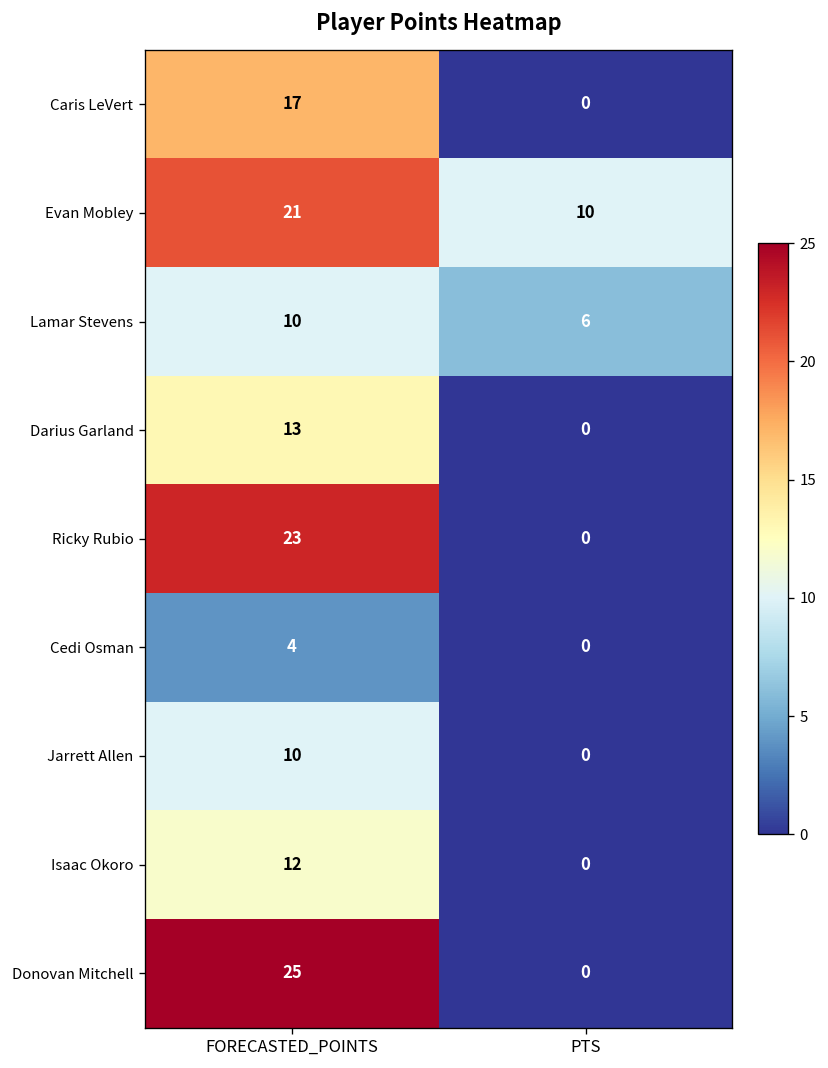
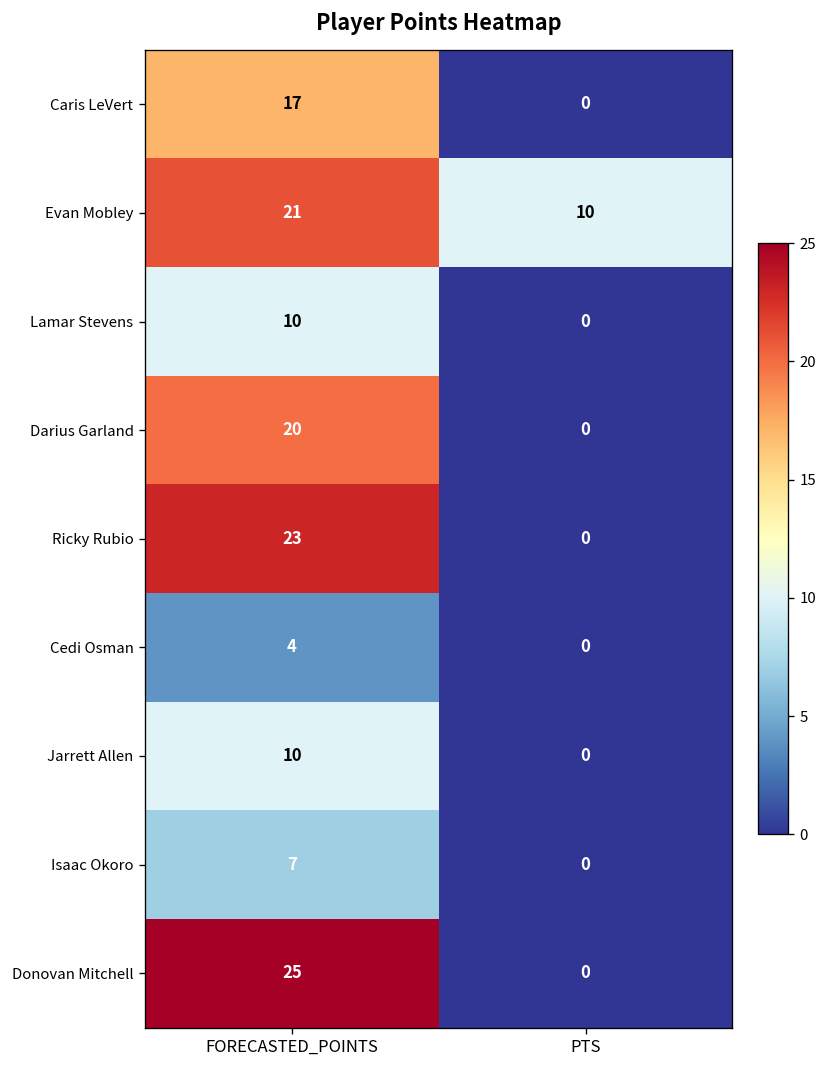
Lamar Stevens, PTS: 6 -> 0
Darius Garland, FORECASTED_POINTS: 13 -> 20
Isaac Okoro, FORECASTED_POINTS: 12 -> 7
